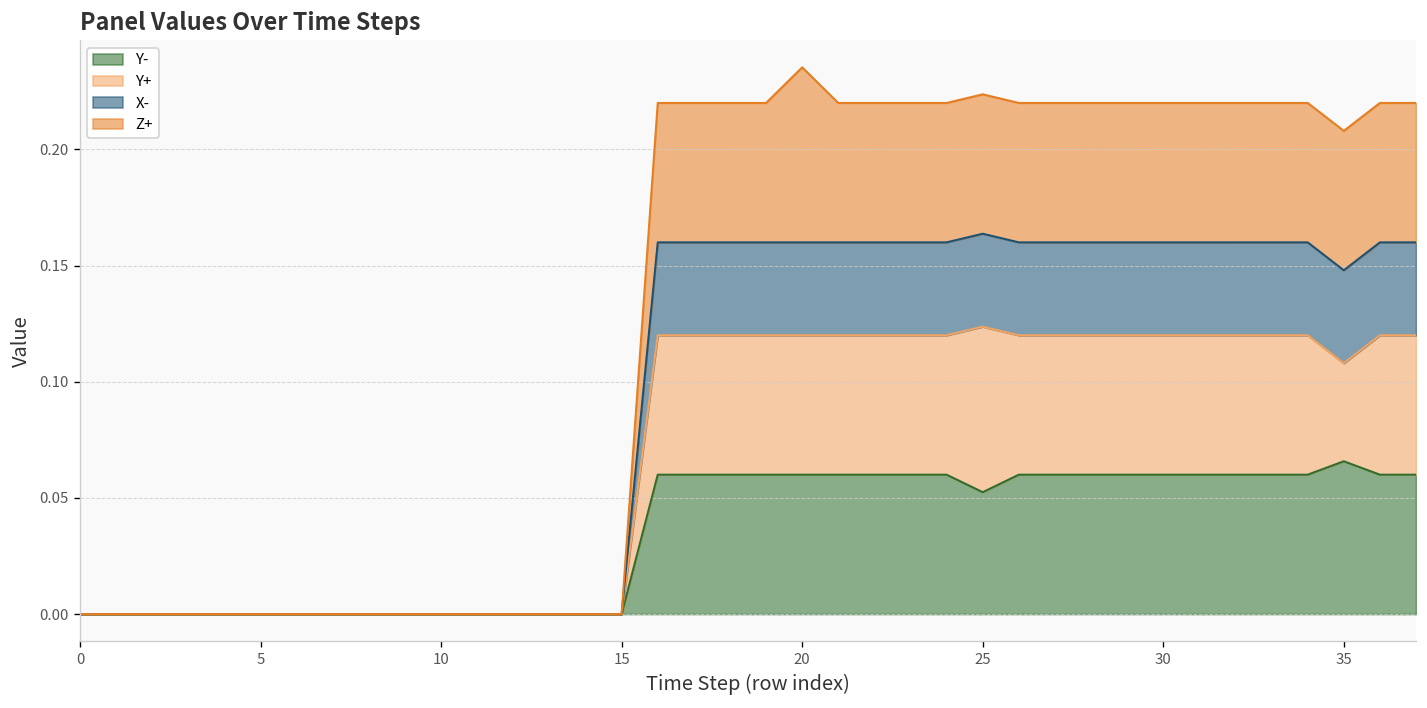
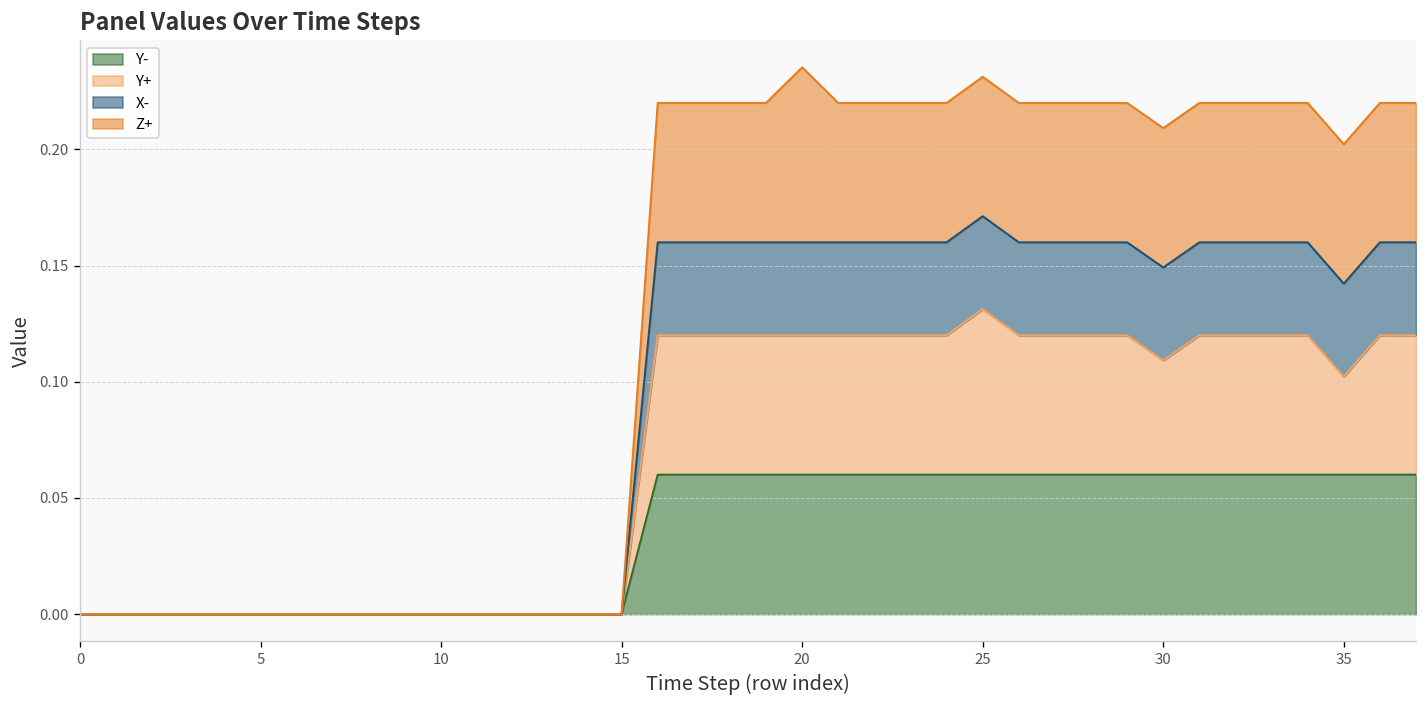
Y-, 25: 0.052 -> 0.060
Y+, 30: 0.060 -> 0.049
Y-, 35: 0.066 -> 0.060
